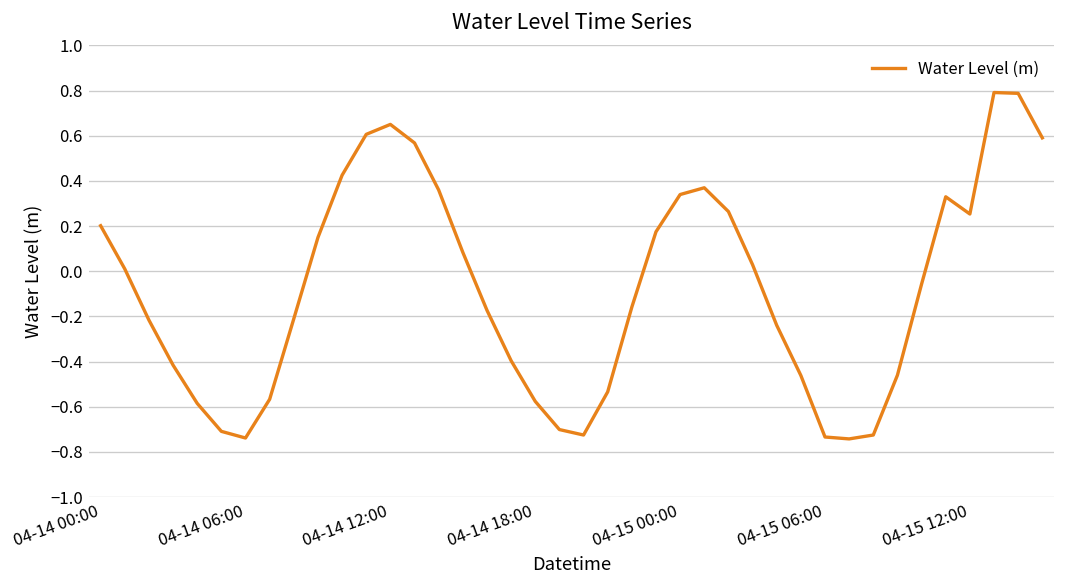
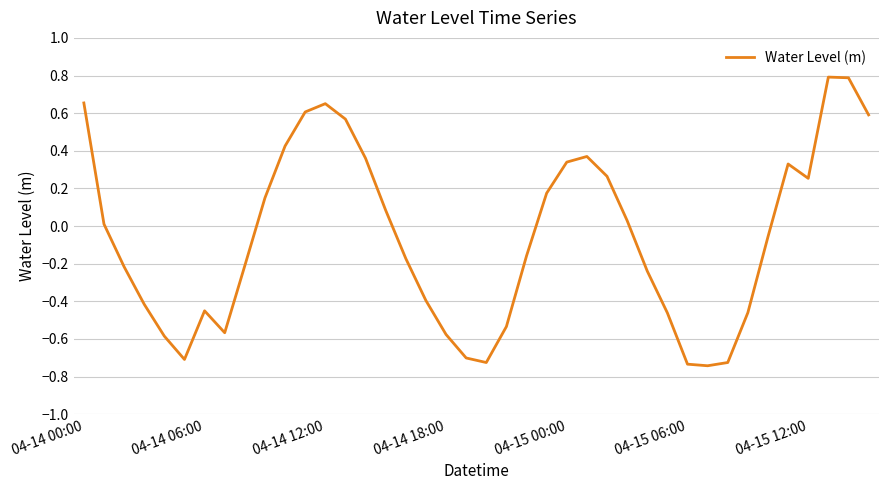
04-14 00:00: 0.20 -> 0.65
04-14 06:00: -0.74 -> -0.45
